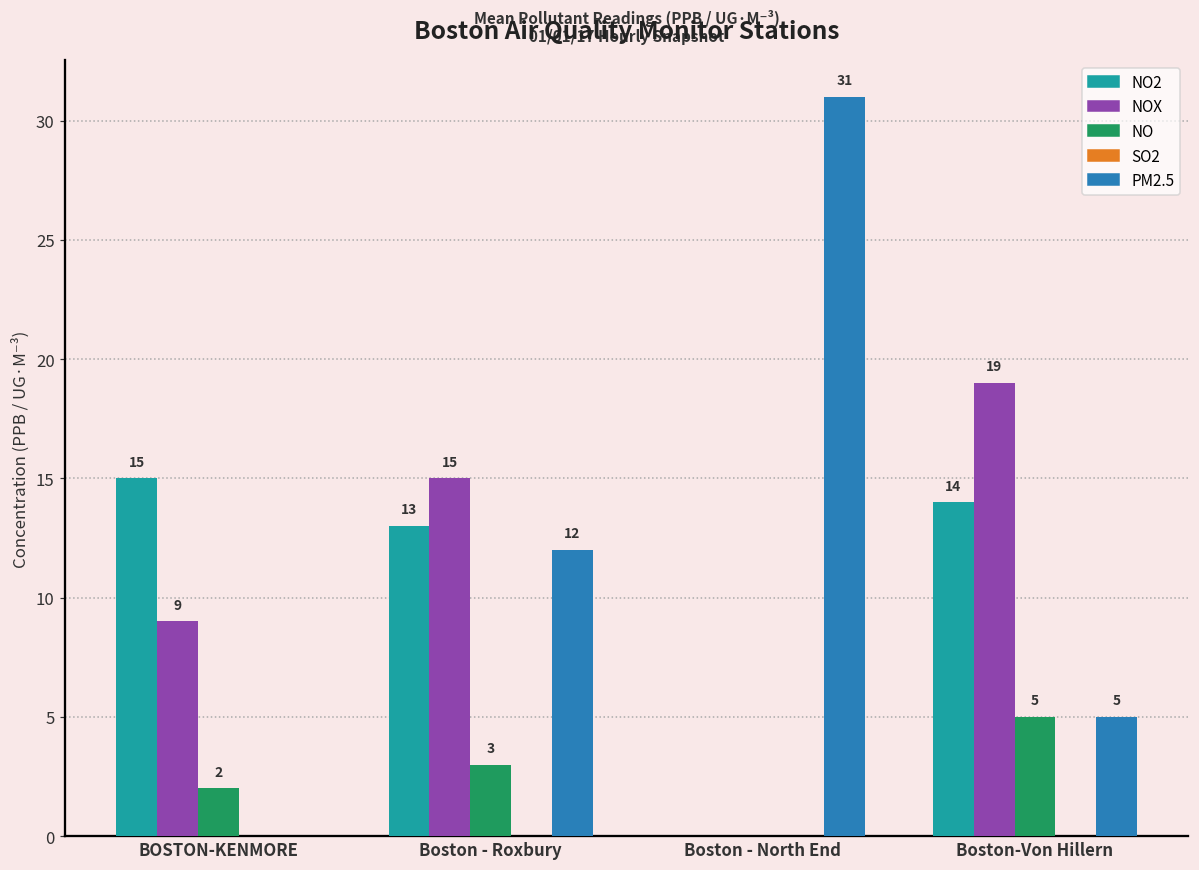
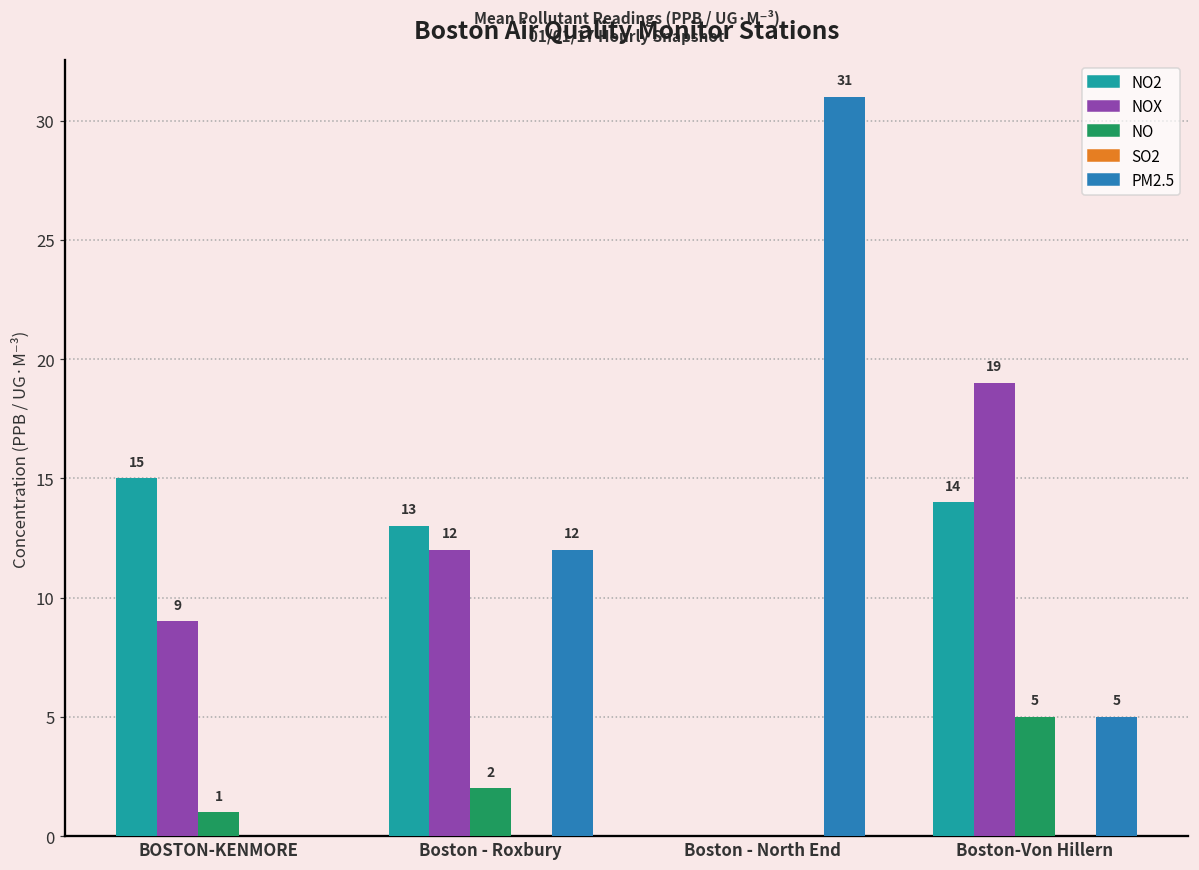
NO, BOSTON-KENMORE: 2 -> 1
NOX, Boston - Roxbury: 15 -> 12
NO, Boston - Roxbury: 3 -> 2
